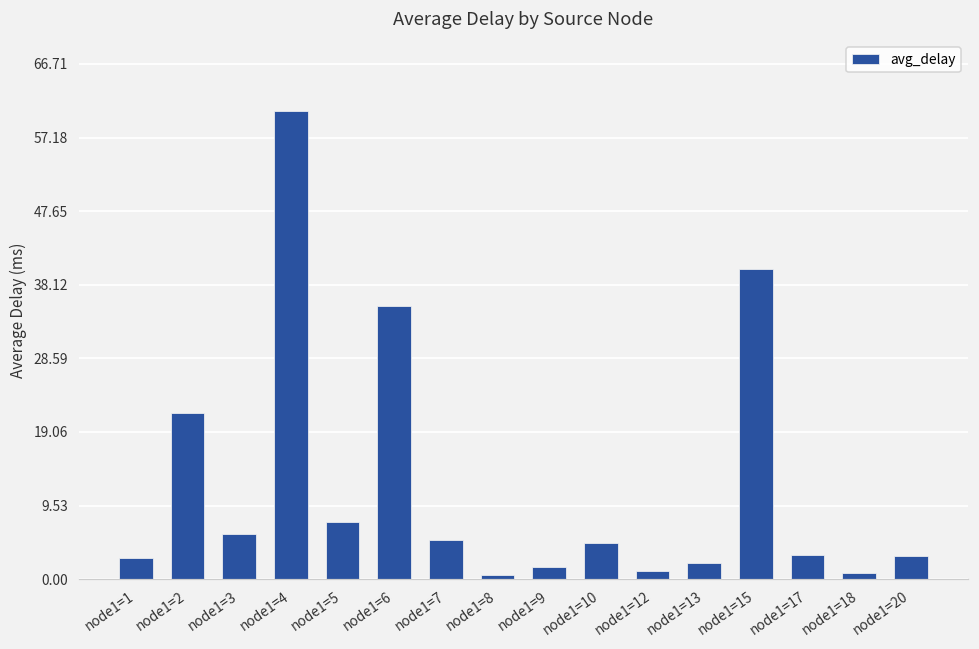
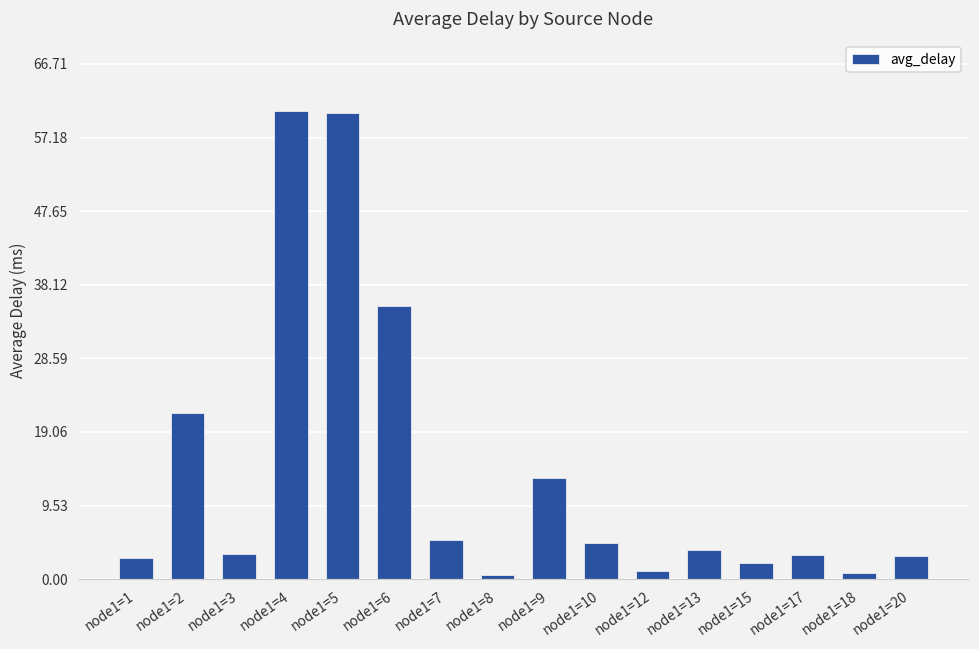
node1=3: 6 -> 3
node1=5: 7 -> 60
node1=9: 2 -> 13
node1=13: 2 -> 4
node1=15: 40 -> 2
